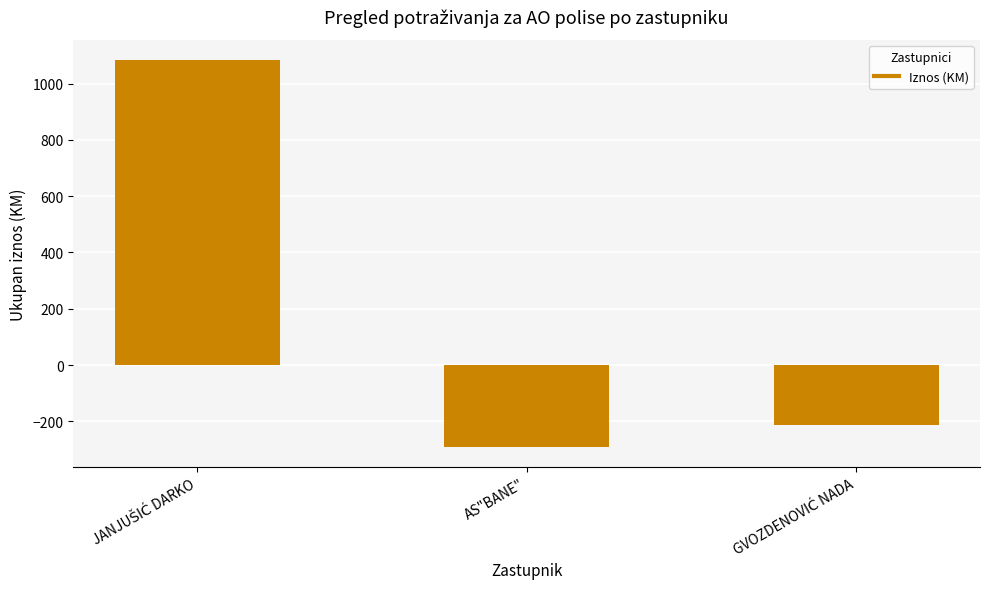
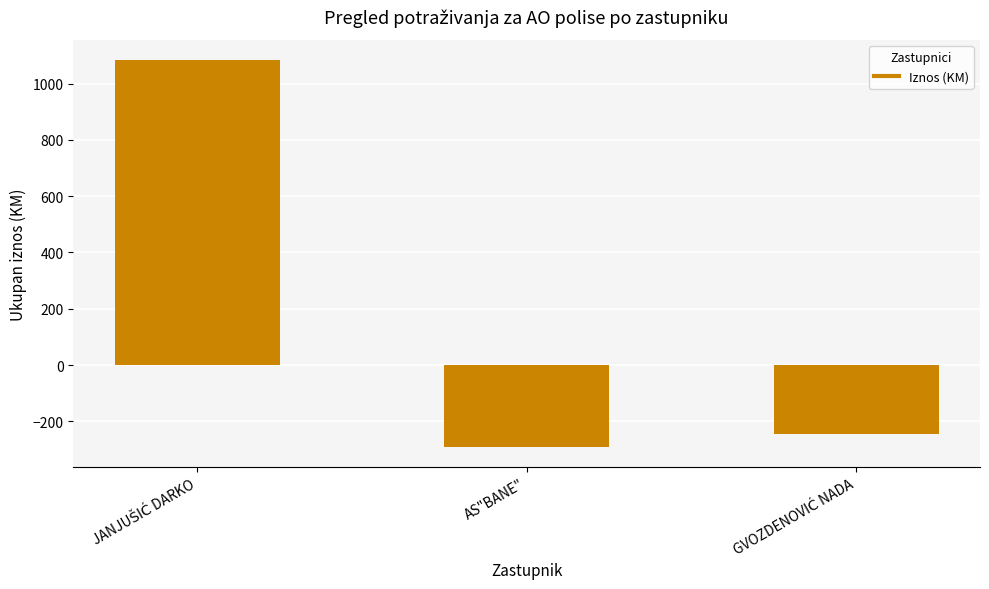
GVOZDENOVIĆ NADA: -210 -> -240
